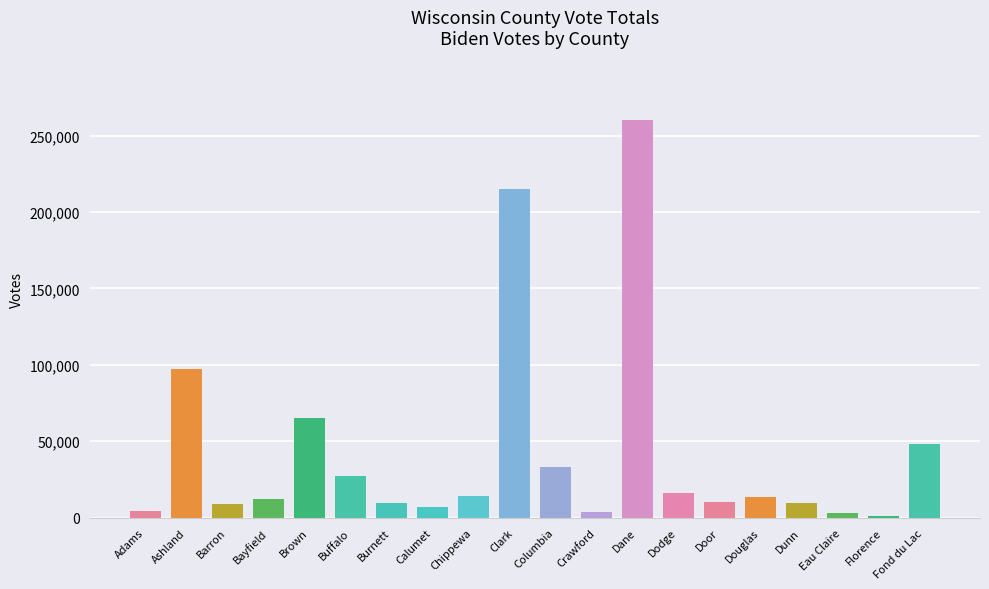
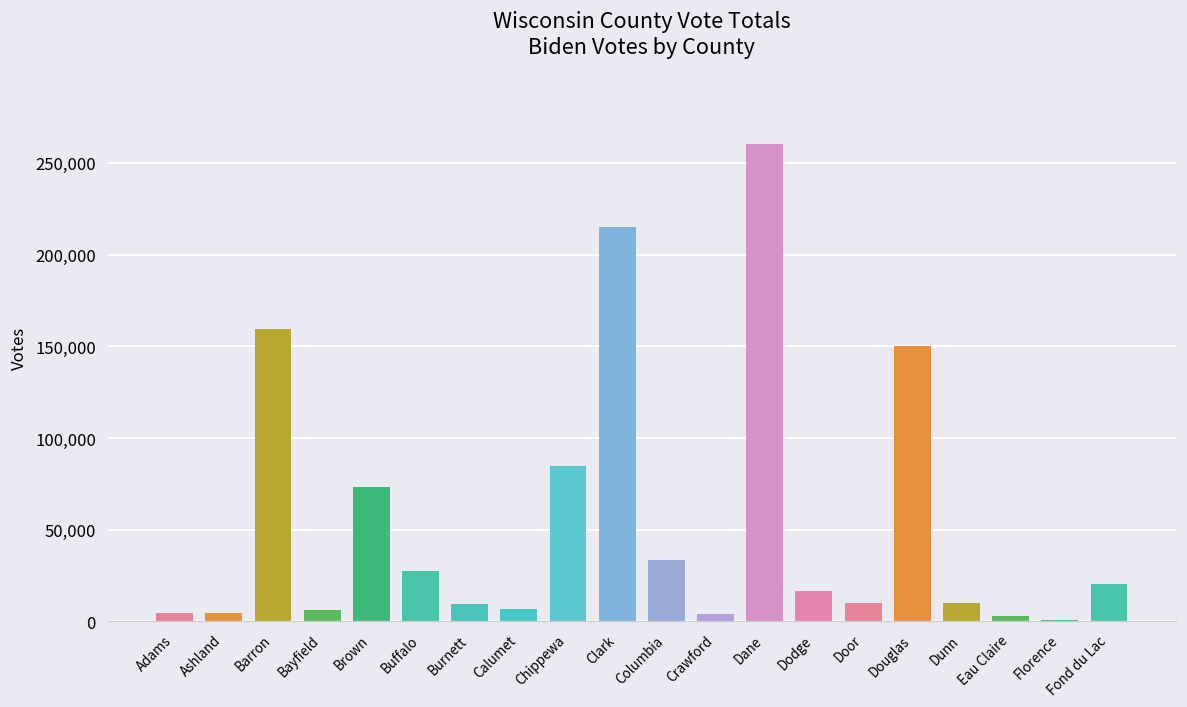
Ashland: 97,000 -> 5,000
Barron: 9,000 -> 159,000
Bayfield: 12,000 -> 6,000
Brown: 66,000 -> 73,000
Chippewa: 14,000 -> 85,000
Douglas: 13,000 -> 150,000
Fond du Lac: 48,000 -> 21,000
